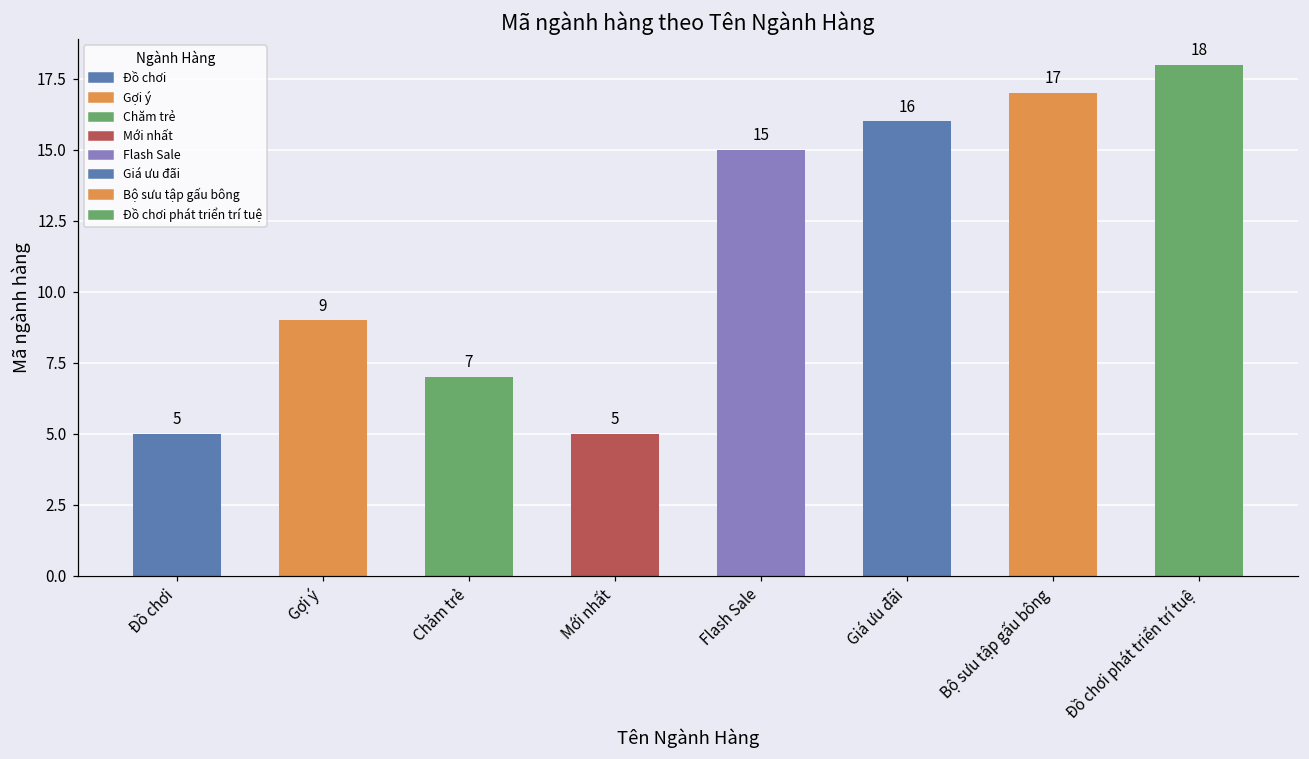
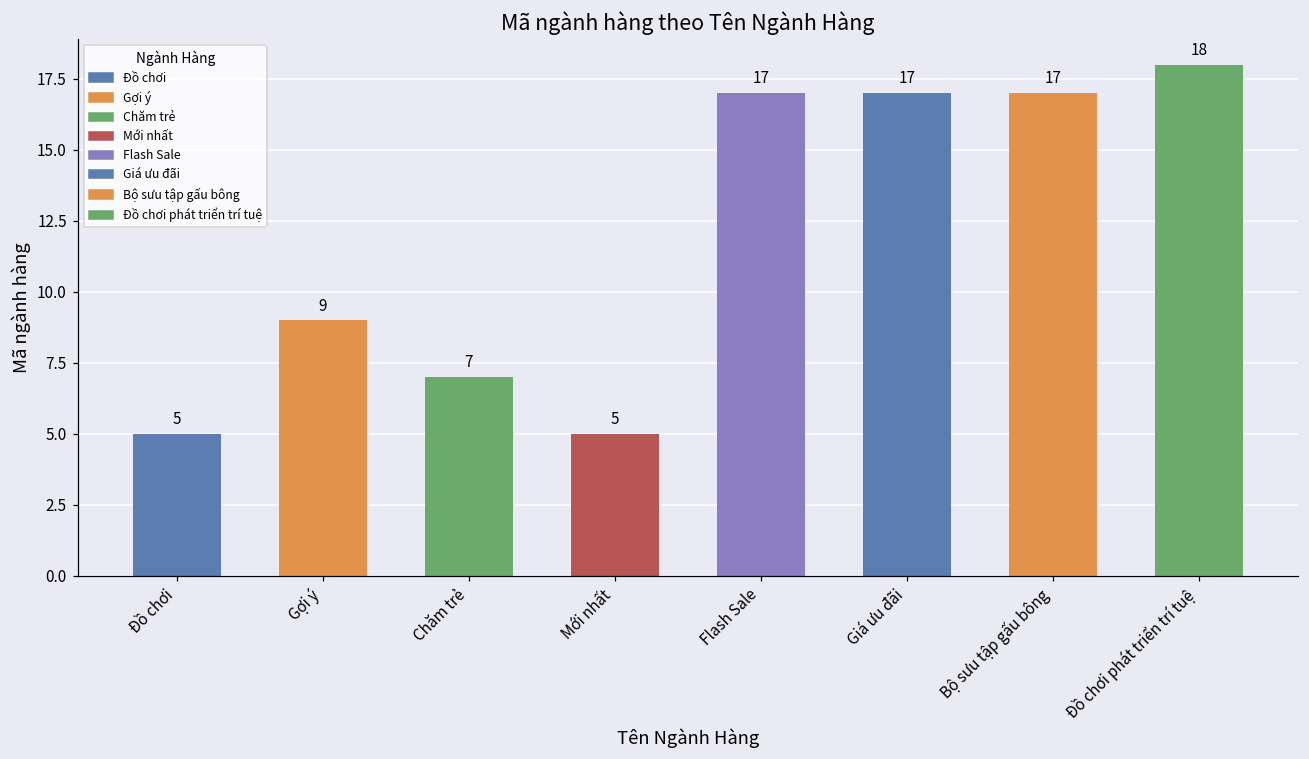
Flash Sale: 15 -> 17
Giá ưu đãi: 16 -> 17
